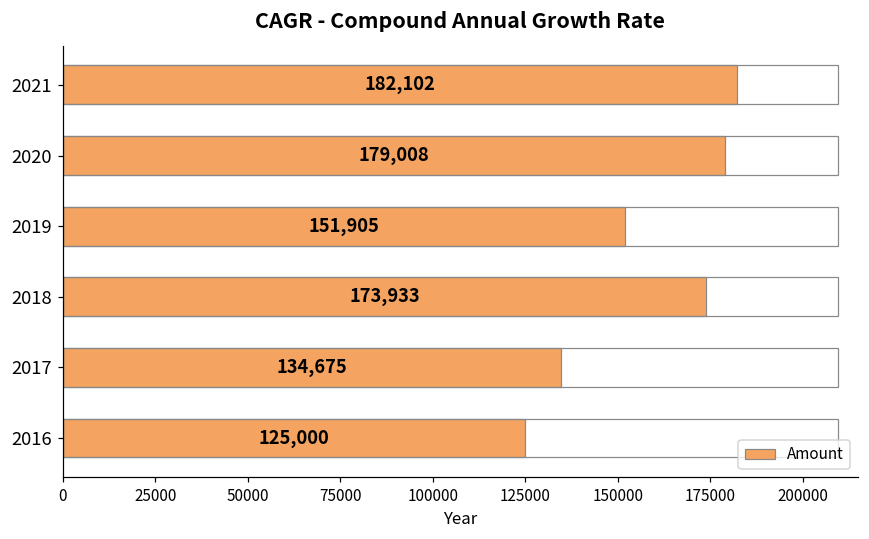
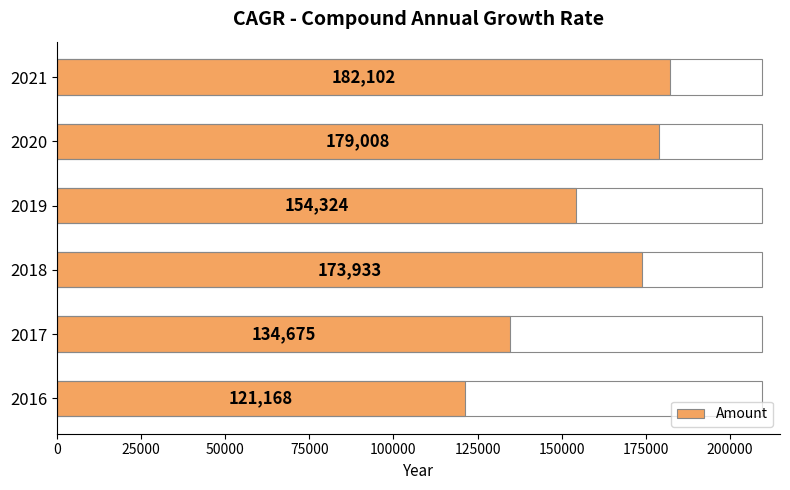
2019: 151,905 -> 154,324
2016: 125,000 -> 121,168
